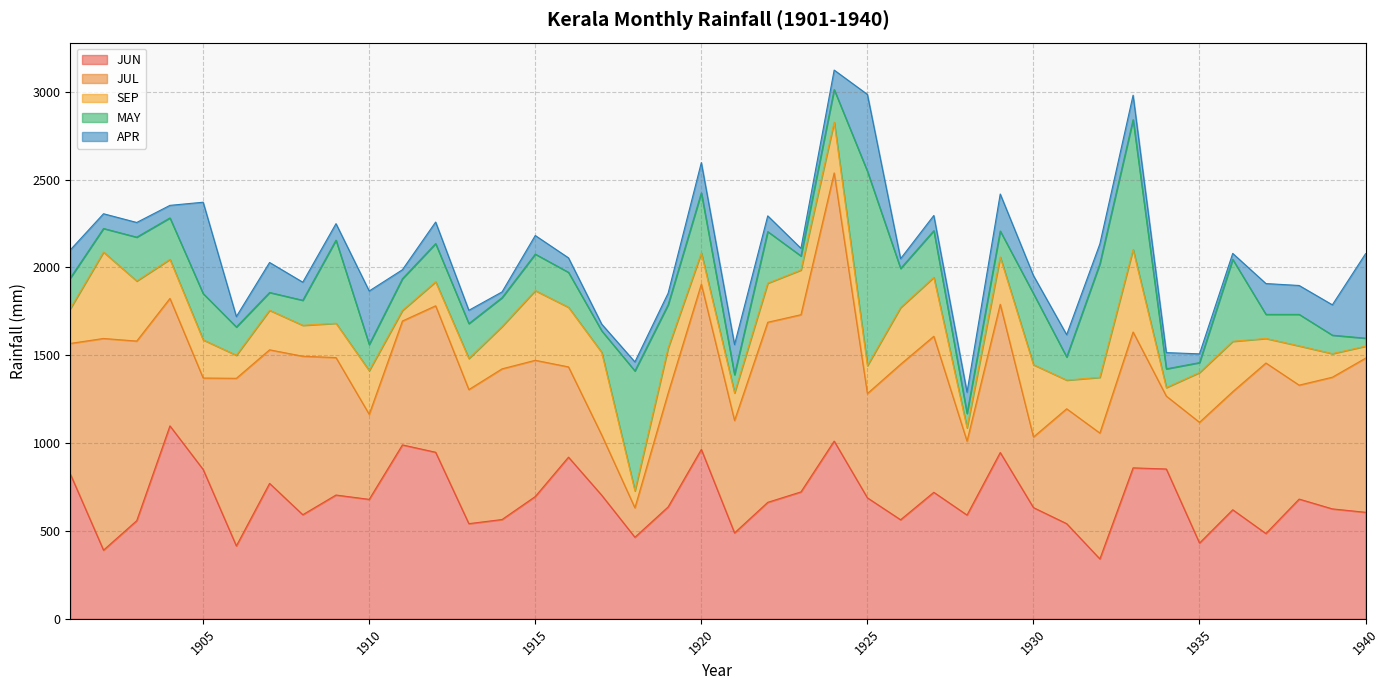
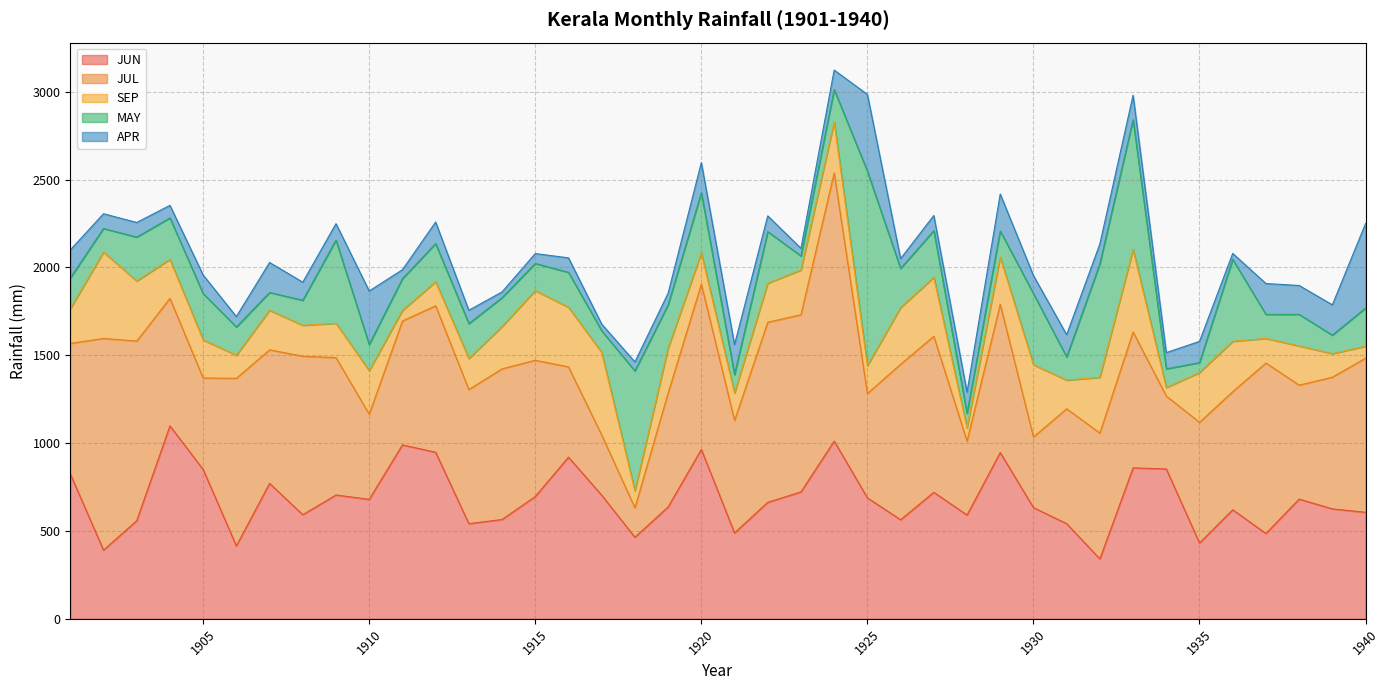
APR, 1905: 520 -> 110
MAY, 1915: 210 -> 150
APR, 1915: 110 -> 60
APR, 1935: 50 -> 120
MAY, 1940: 50 -> 220
